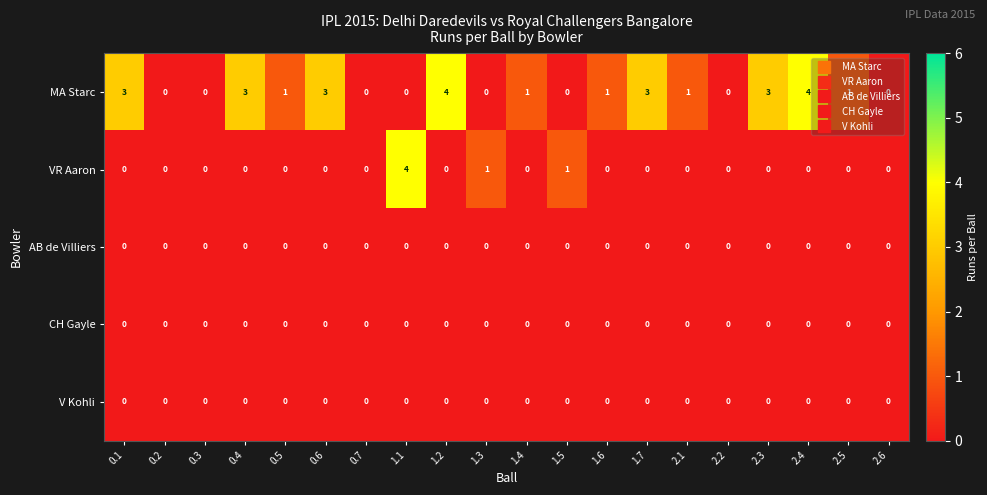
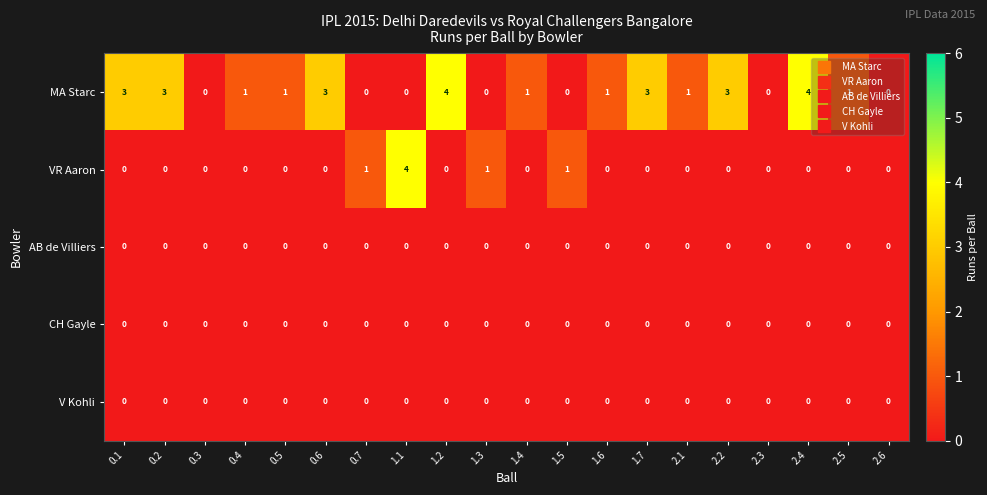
MA Starc, 0.2: 0 -> 3
MA Starc, 0.4: 3 -> 1
MA Starc, 2.2: 0 -> 3
MA Starc, 2.3: 3 -> 0
VR Aaron, 0.7: 0 -> 1
